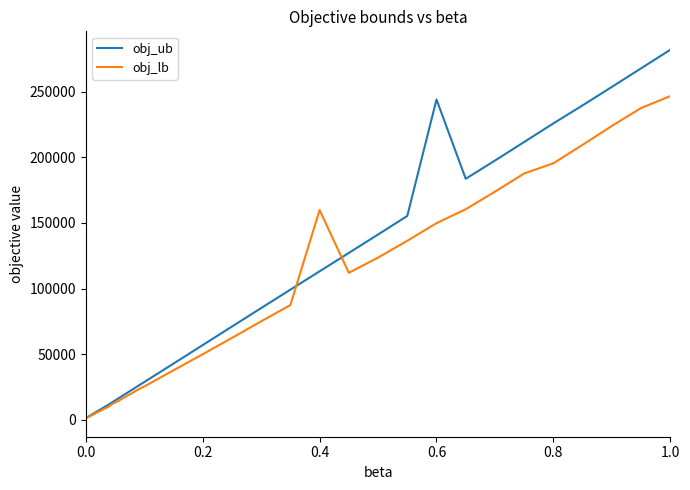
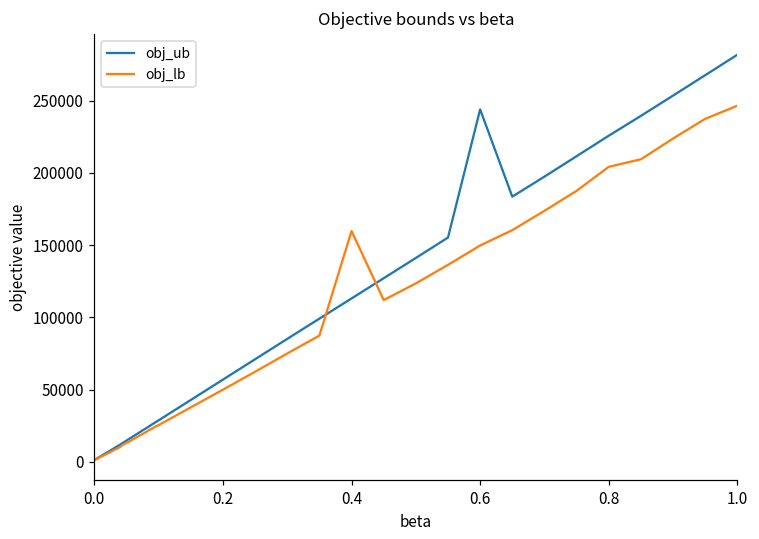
obj_lb, 0.8: 195000 -> 204000
